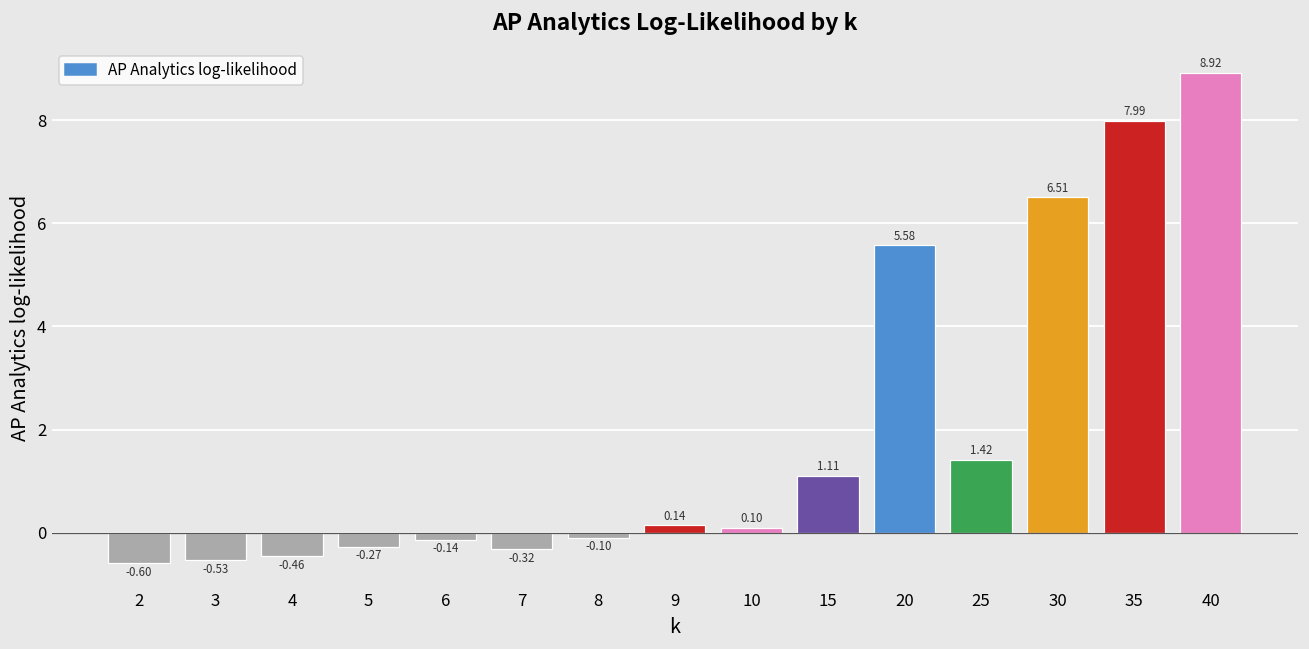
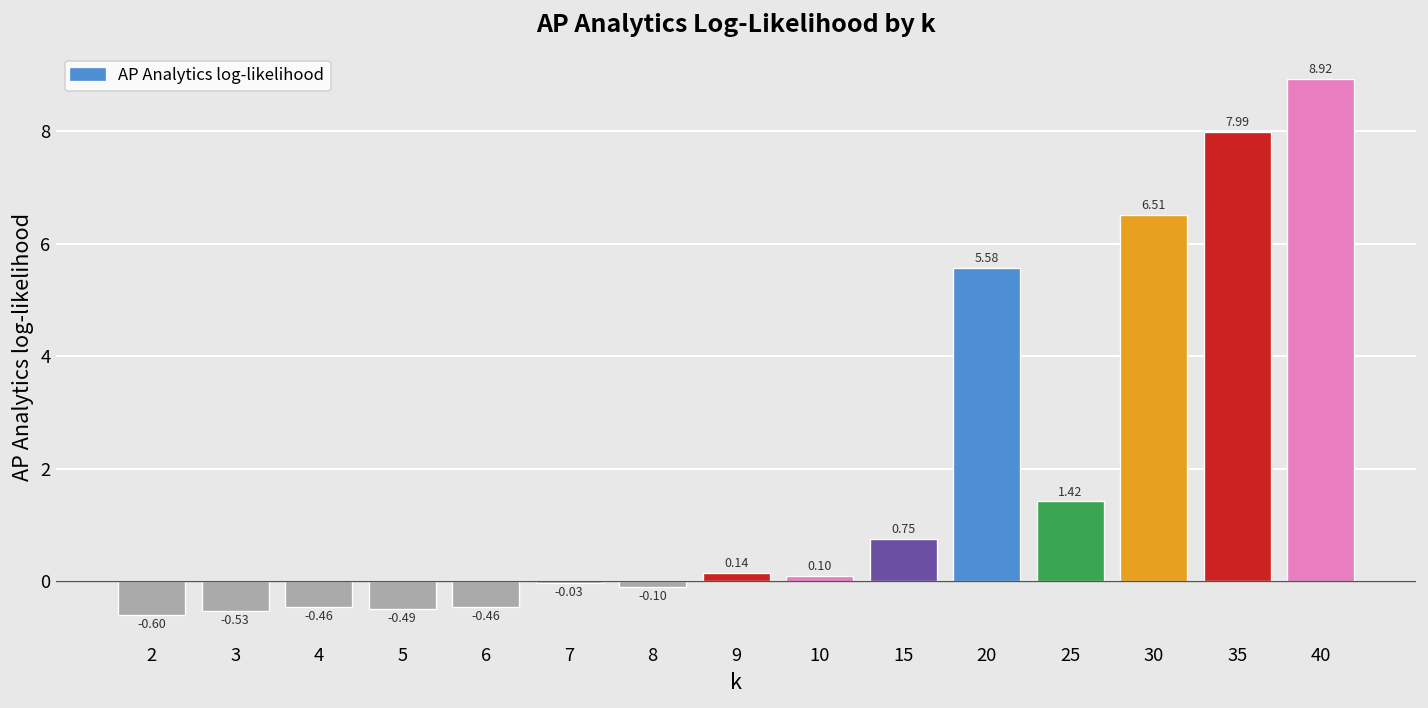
5: -0.27 -> -0.49
6: -0.14 -> -0.46
7: -0.32 -> -0.03
15: 1.11 -> 0.75
